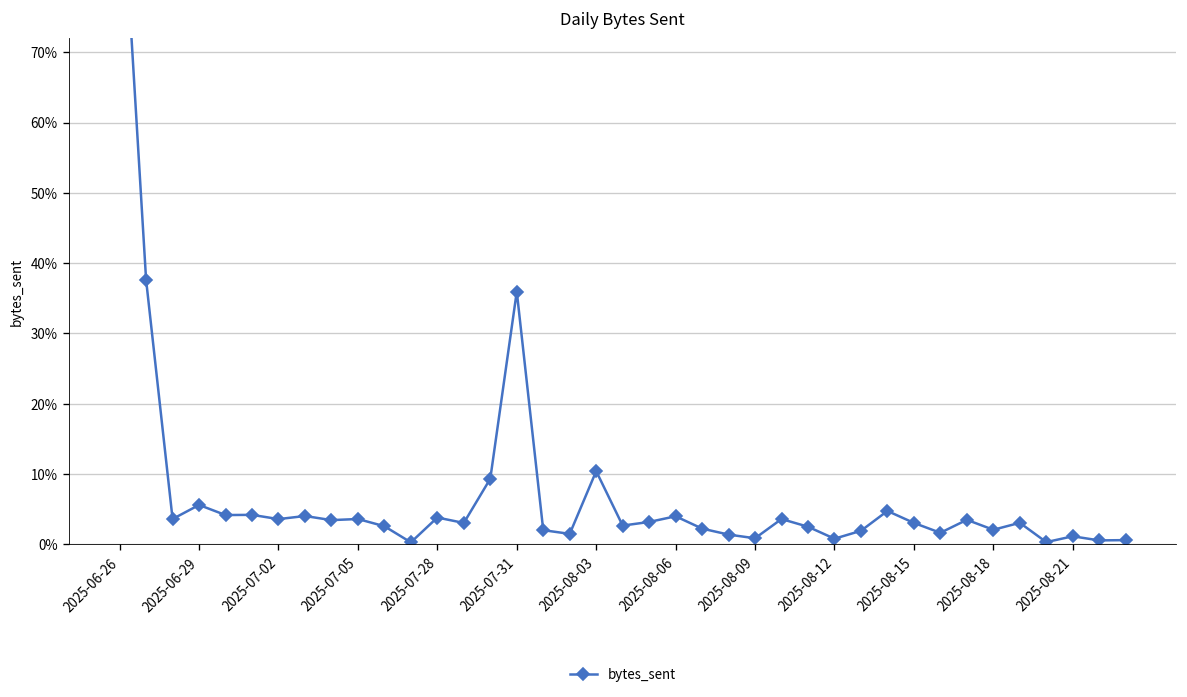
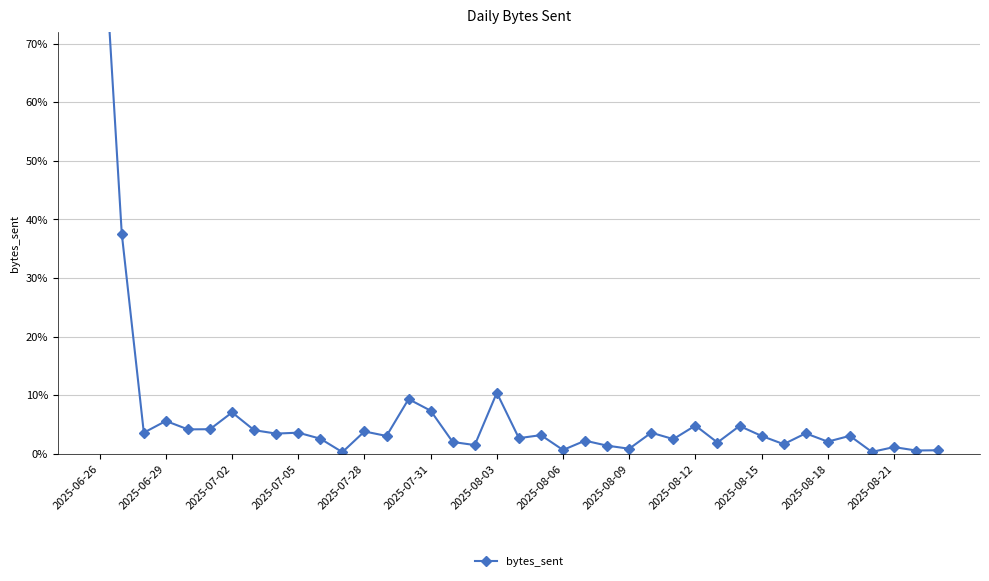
2025-07-02: 4% -> 7%
2025-07-31: 36% -> 7%
2025-08-06: 4% -> 1%
2025-08-12: 1% -> 5%
